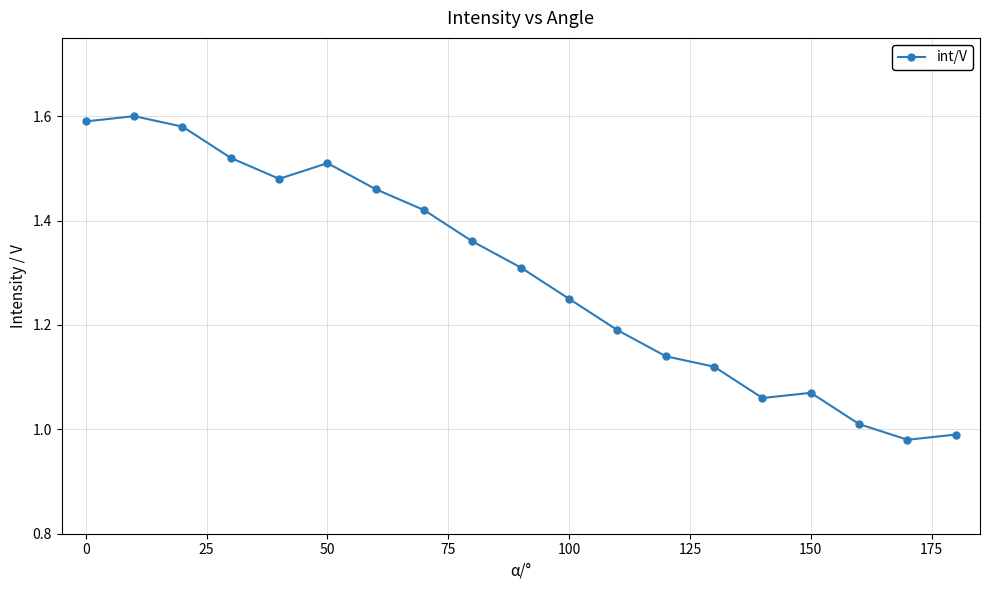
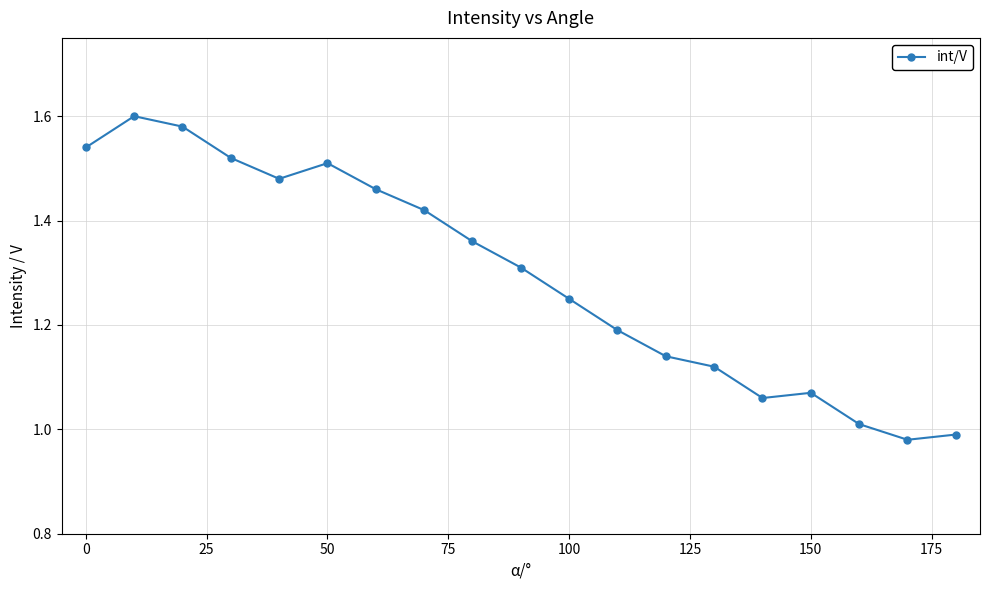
0: 1.59 -> 1.54
